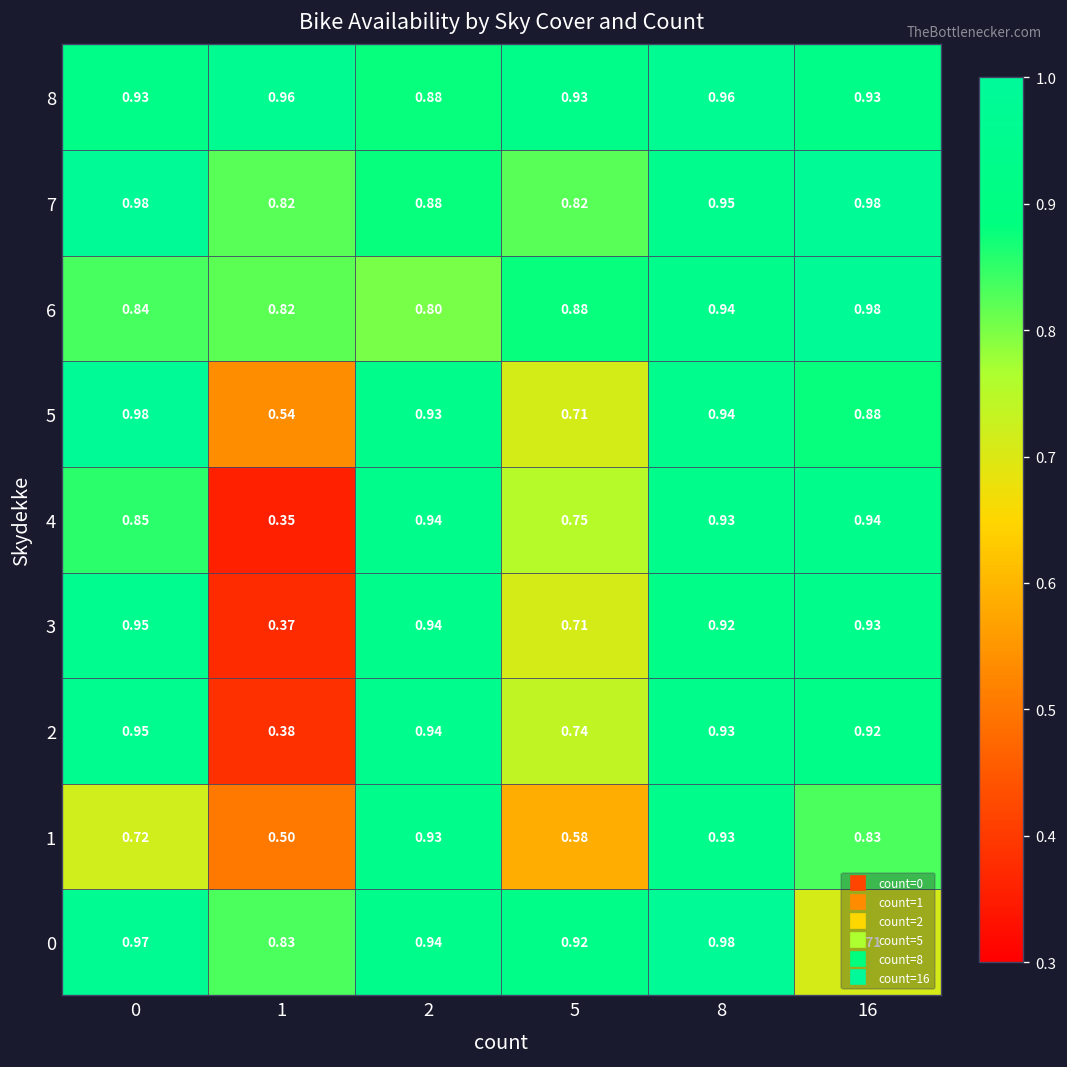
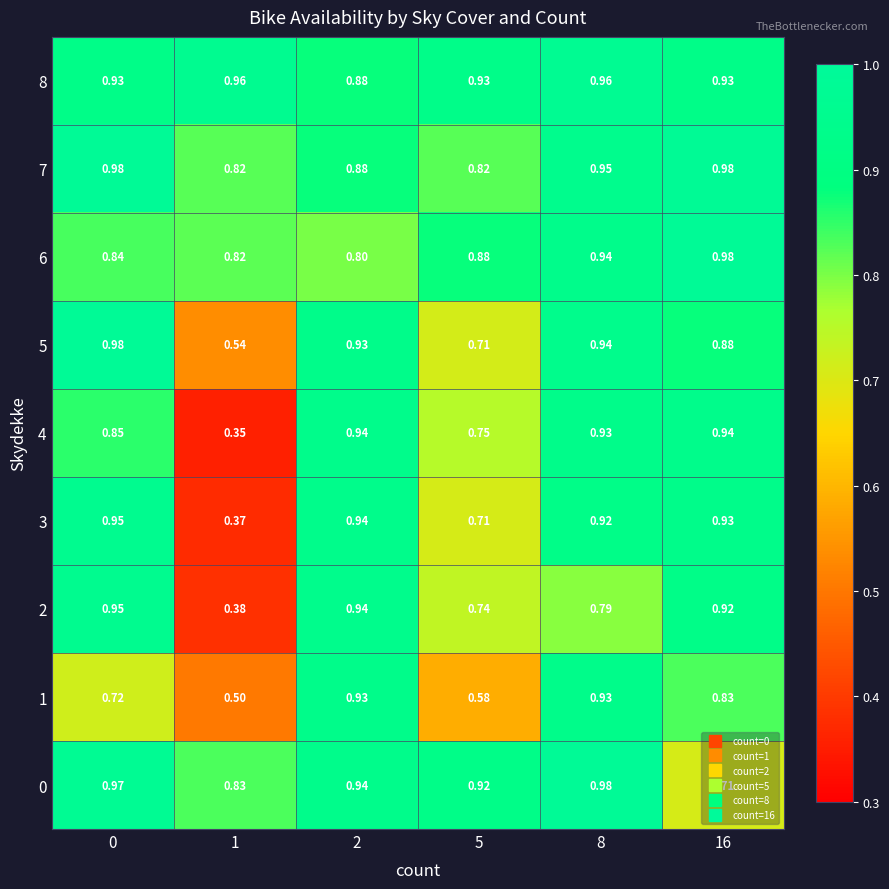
2, 8: 0.93 -> 0.79
